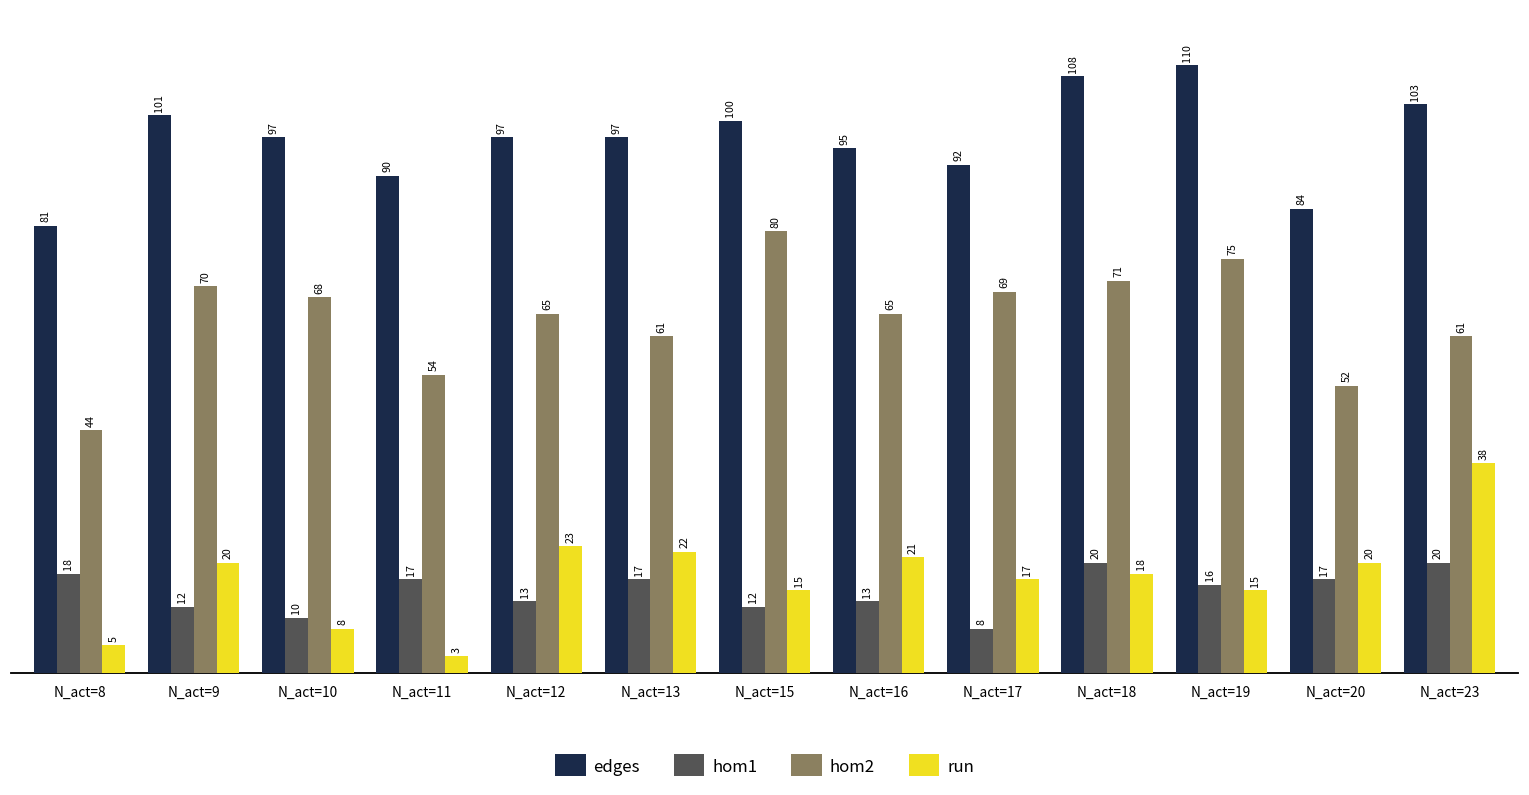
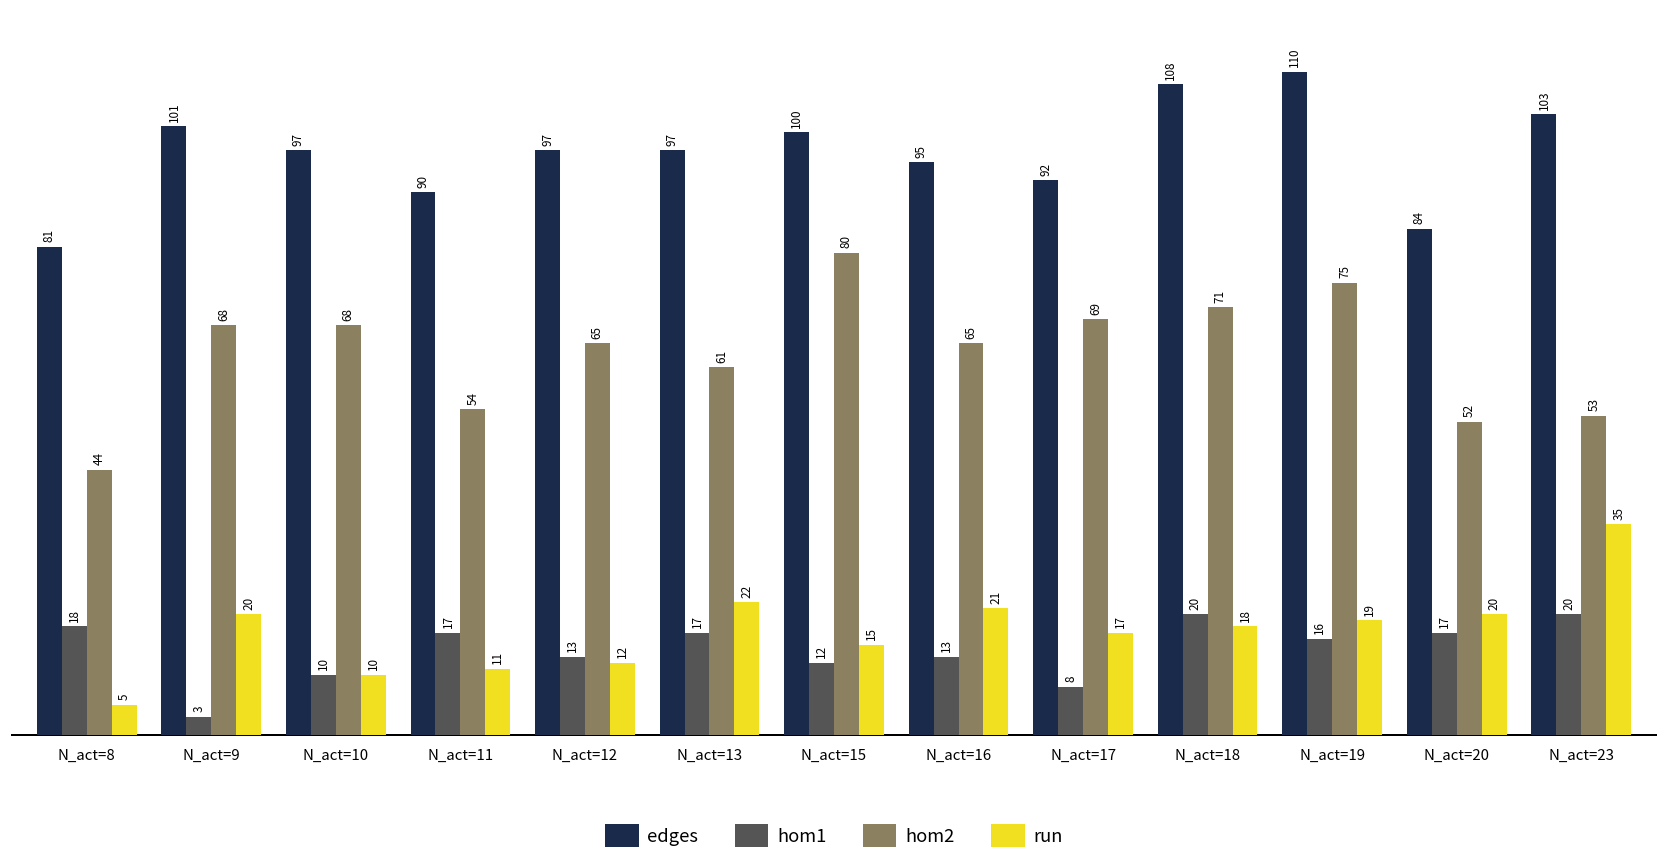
hom1, N_act=9: 12 -> 3
hom2, N_act=9: 70 -> 68
run, N_act=10: 8 -> 10
run, N_act=11: 3 -> 11
run, N_act=12: 23 -> 12
run, N_act=19: 15 -> 19
hom2, N_act=23: 61 -> 53
run, N_act=23: 38 -> 35
